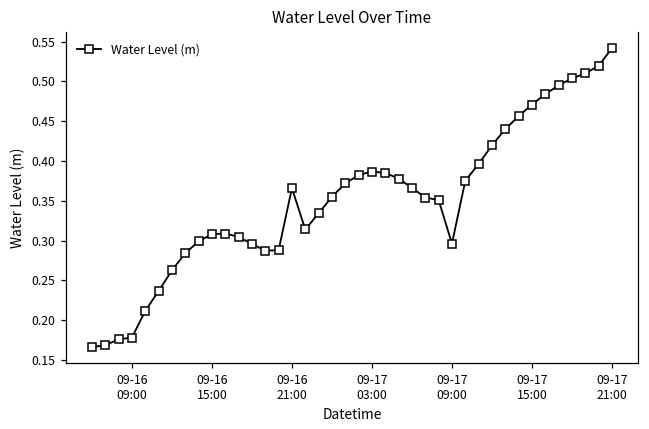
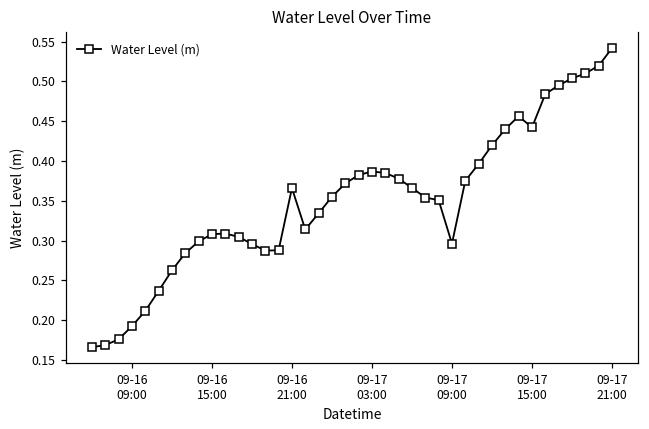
09-16 09:00: 0.18 -> 0.19
09-17 15:00: 0.47 -> 0.44
